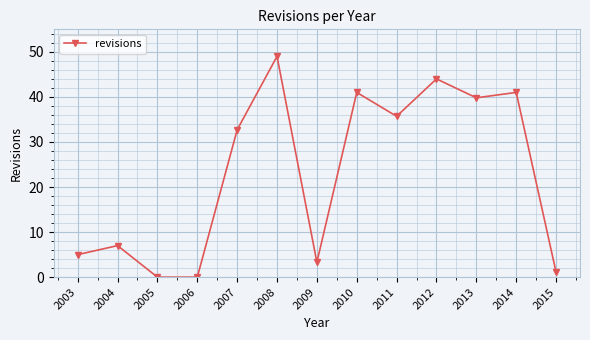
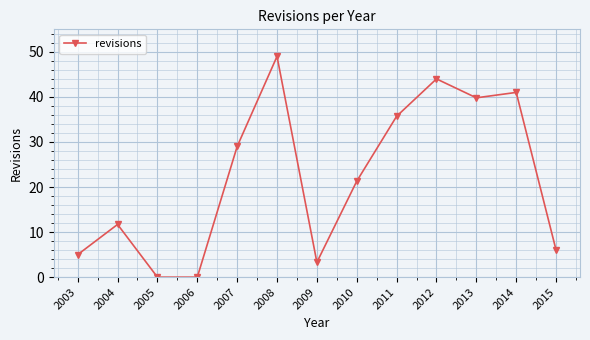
2004: 7 -> 12
2007: 33 -> 29
2010: 41 -> 21
2015: 1 -> 6
